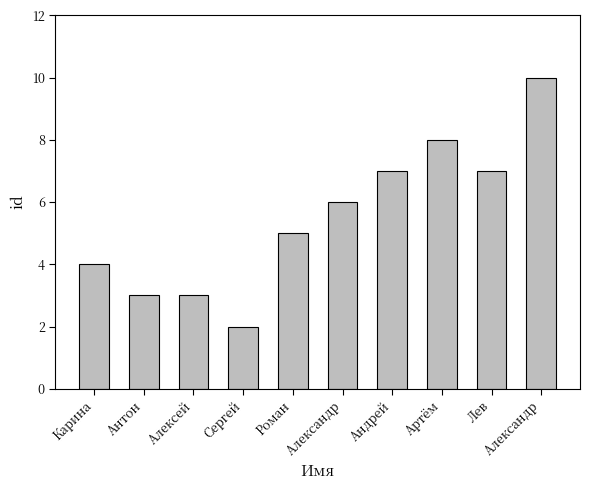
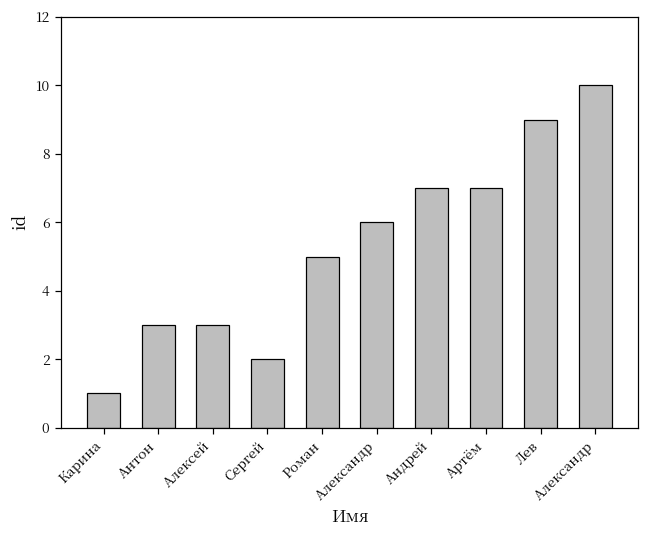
Карина: 4 -> 1
Артём: 8 -> 7
Лев: 7 -> 9
